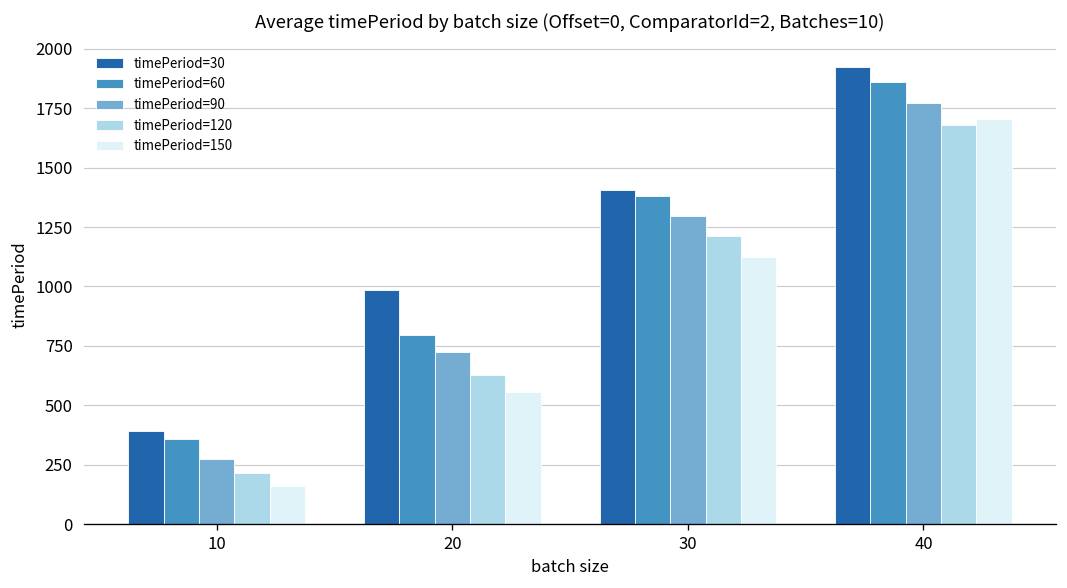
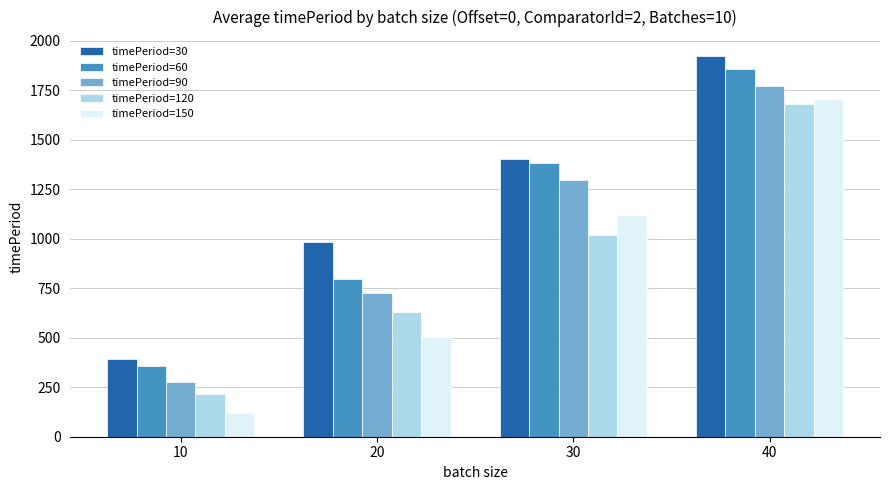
timePeriod=150, 10: 160 -> 120
timePeriod=150, 20: 560 -> 510
timePeriod=120, 30: 1210 -> 1020
